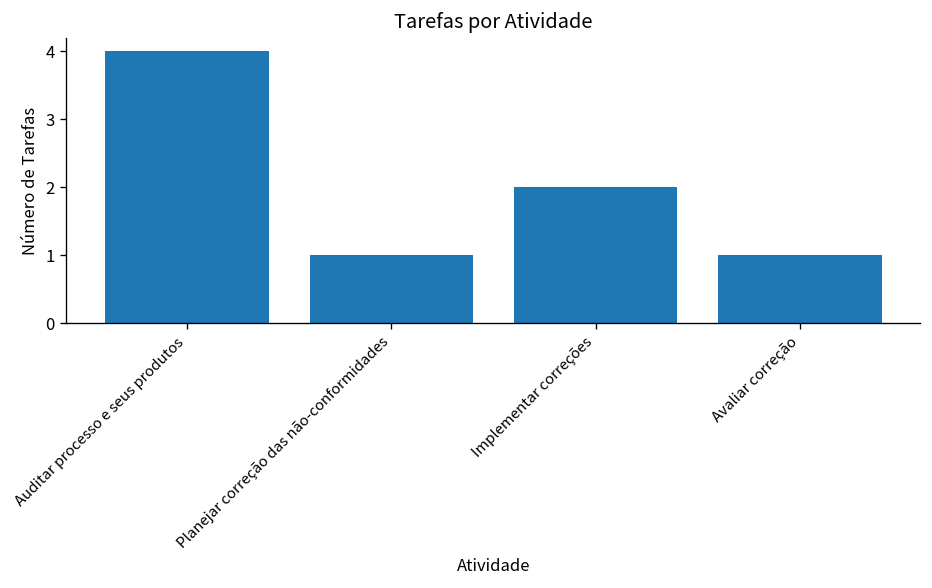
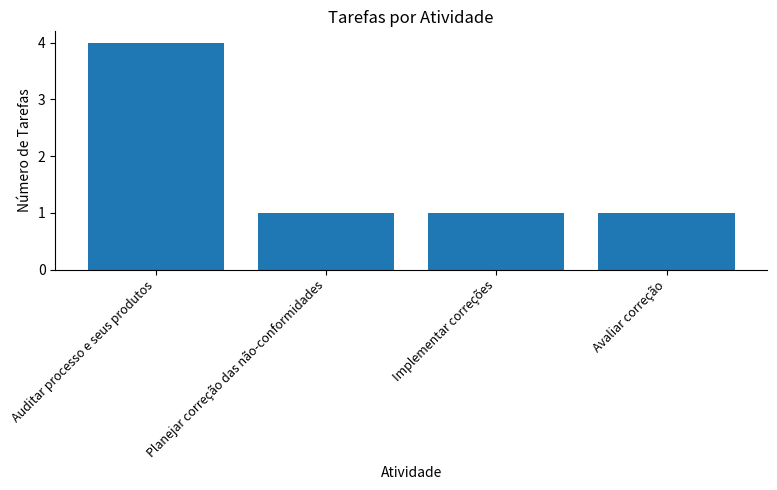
Implementar correções: 2 -> 1
